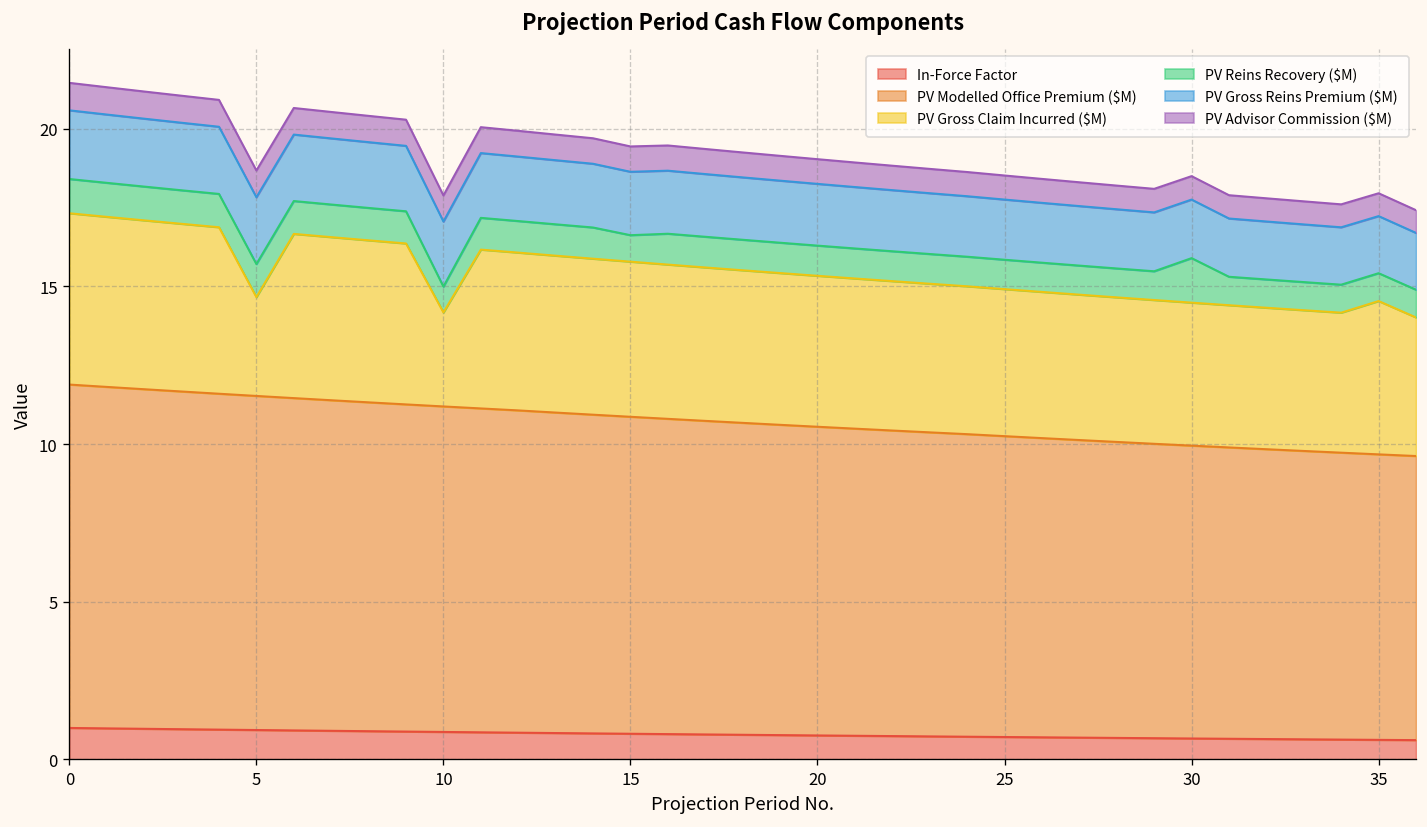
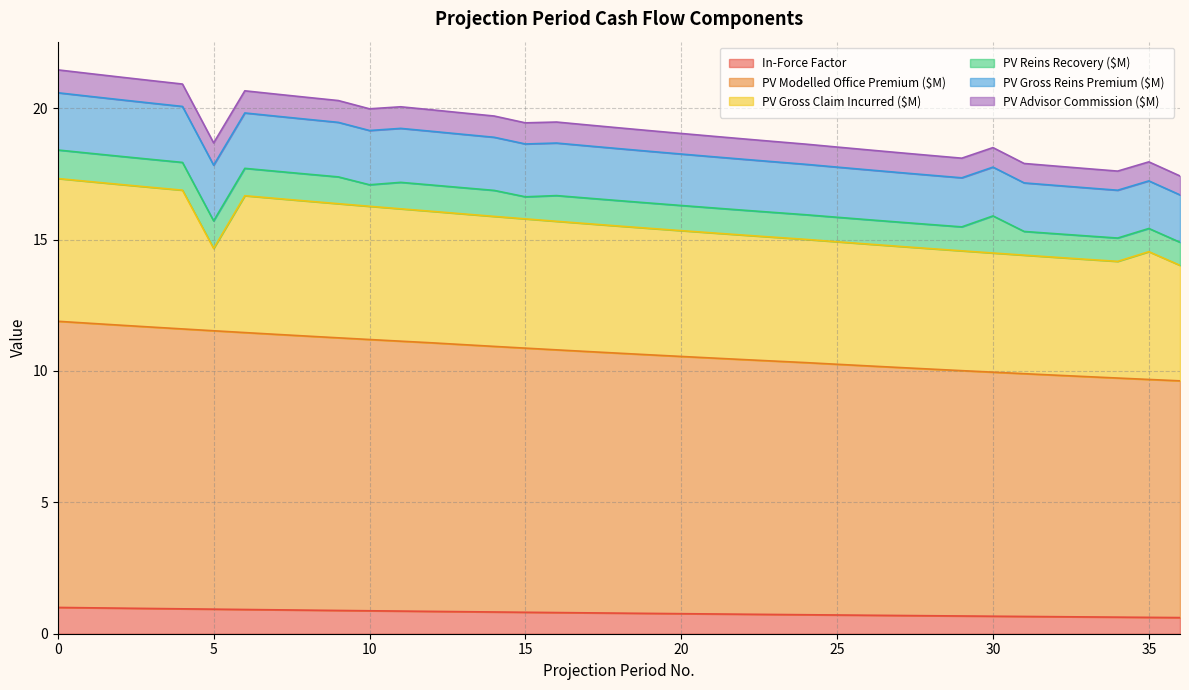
PV Gross Claim Incurred ($M), 10: 3.0 -> 5.1
